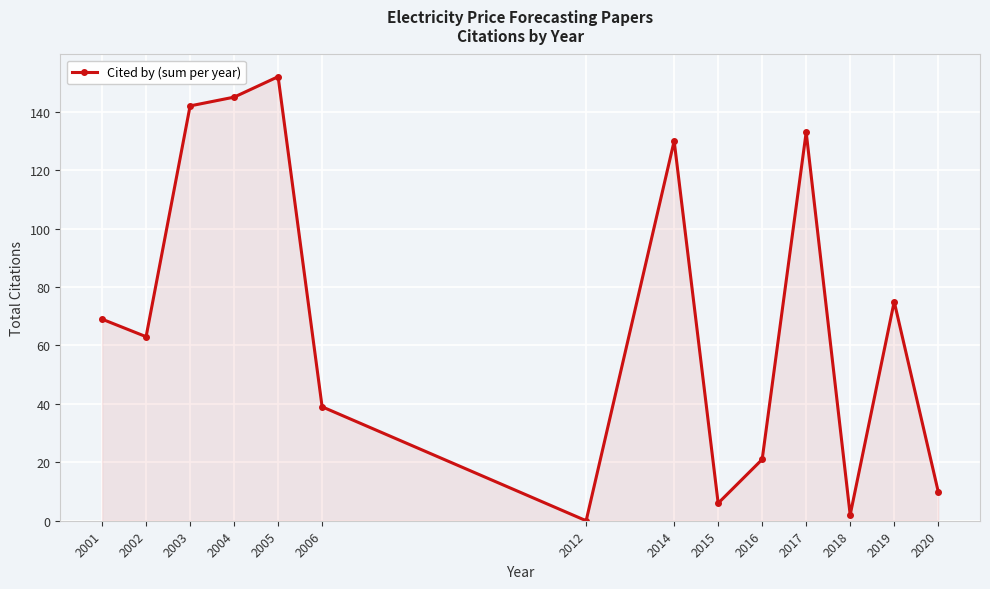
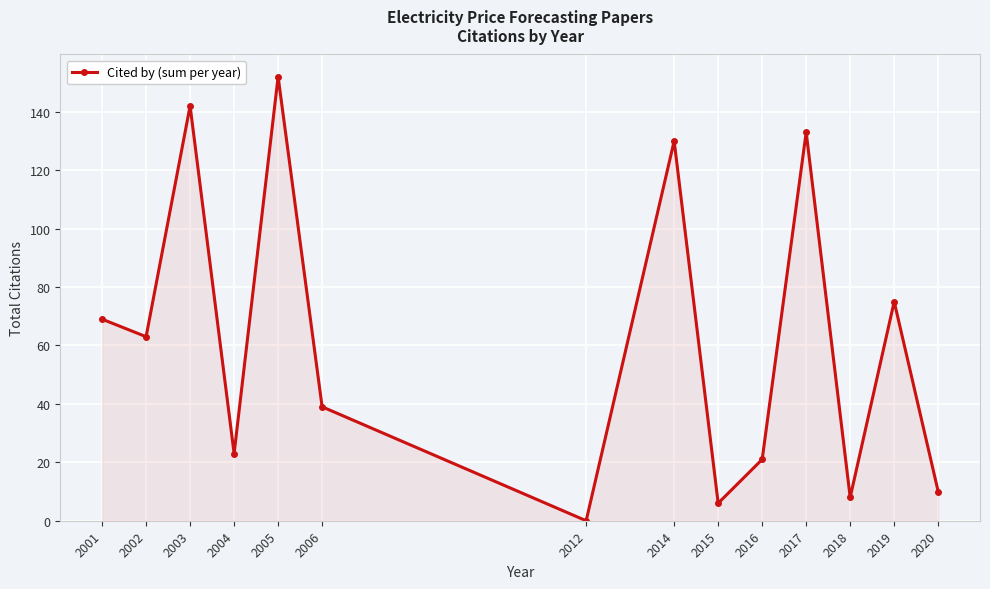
2004: 145 -> 23
2018: 2 -> 8
